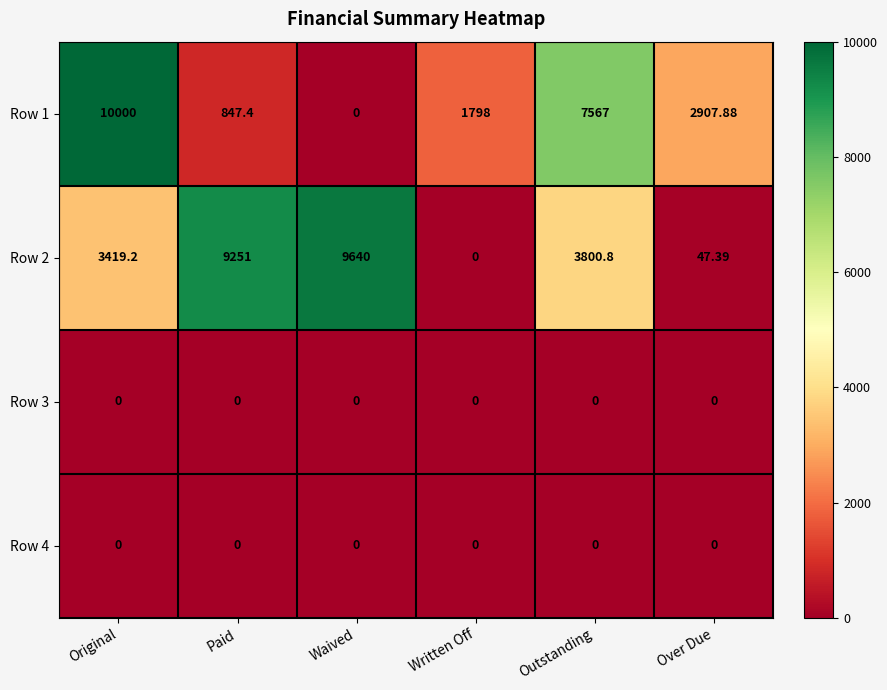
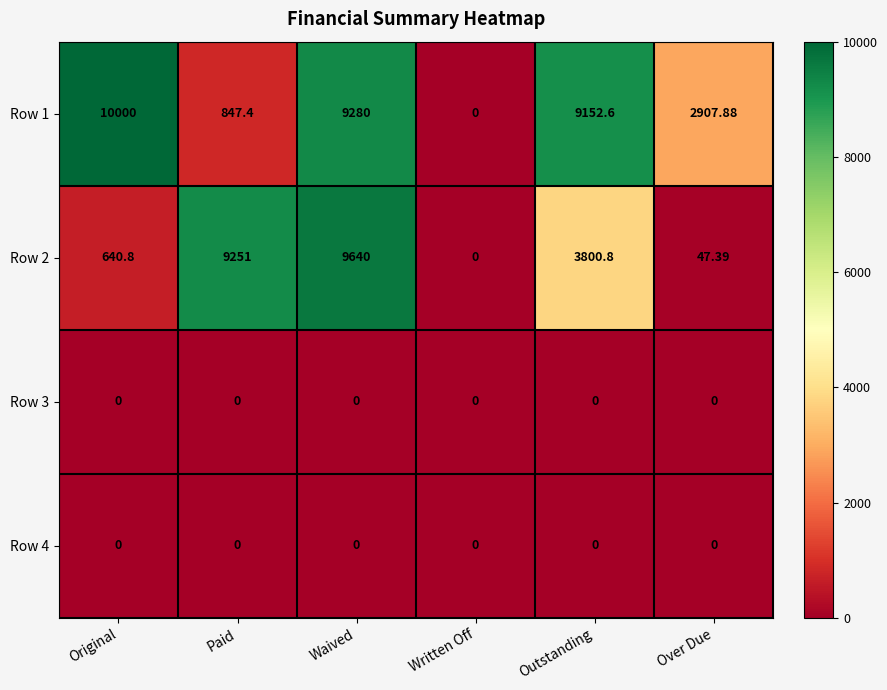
Row 1, Waived: 0 -> 9280
Row 1, Written Off: 1798 -> 0
Row 1, Outstanding: 7567 -> 9152.6
Row 2, Original: 3419.2 -> 640.8
